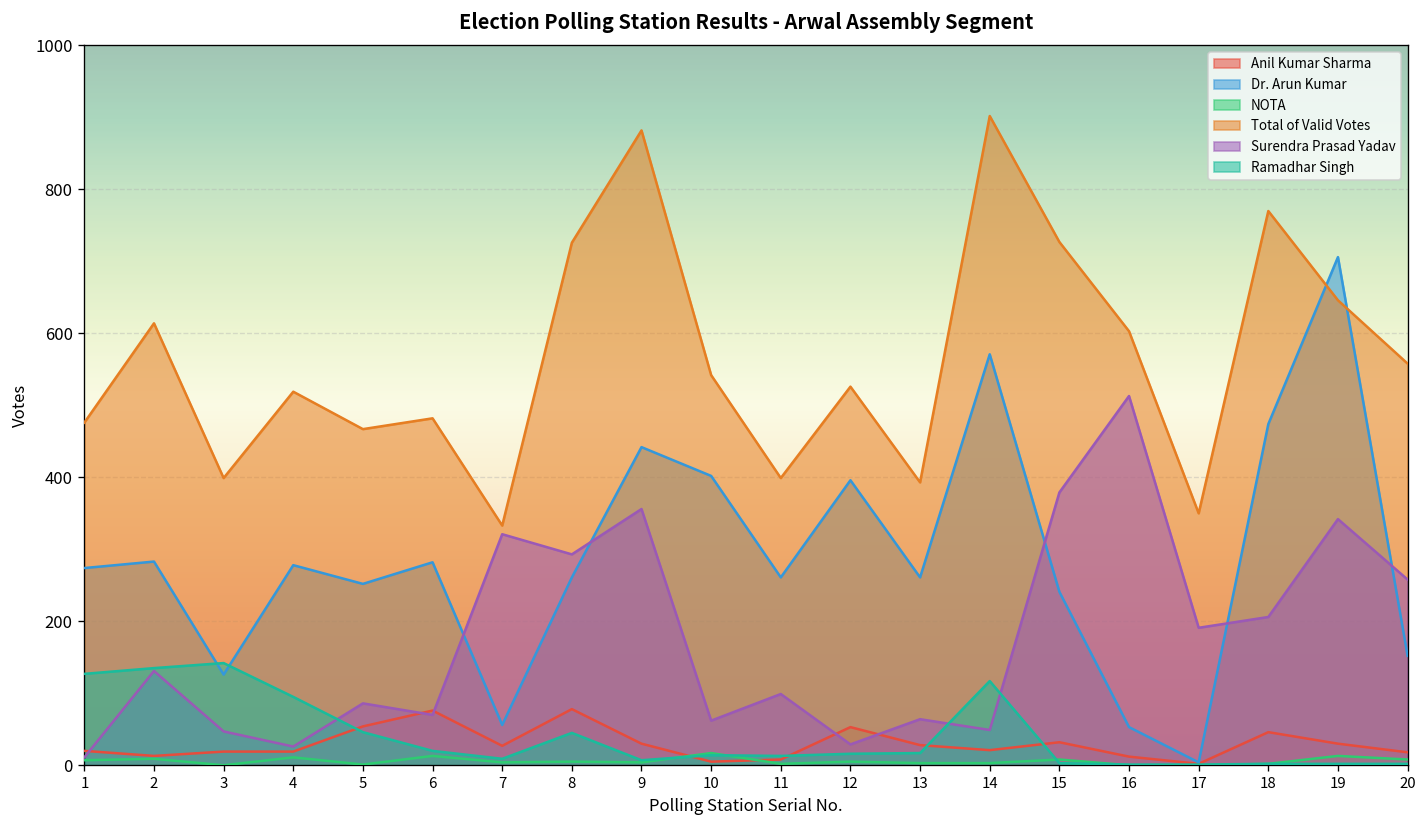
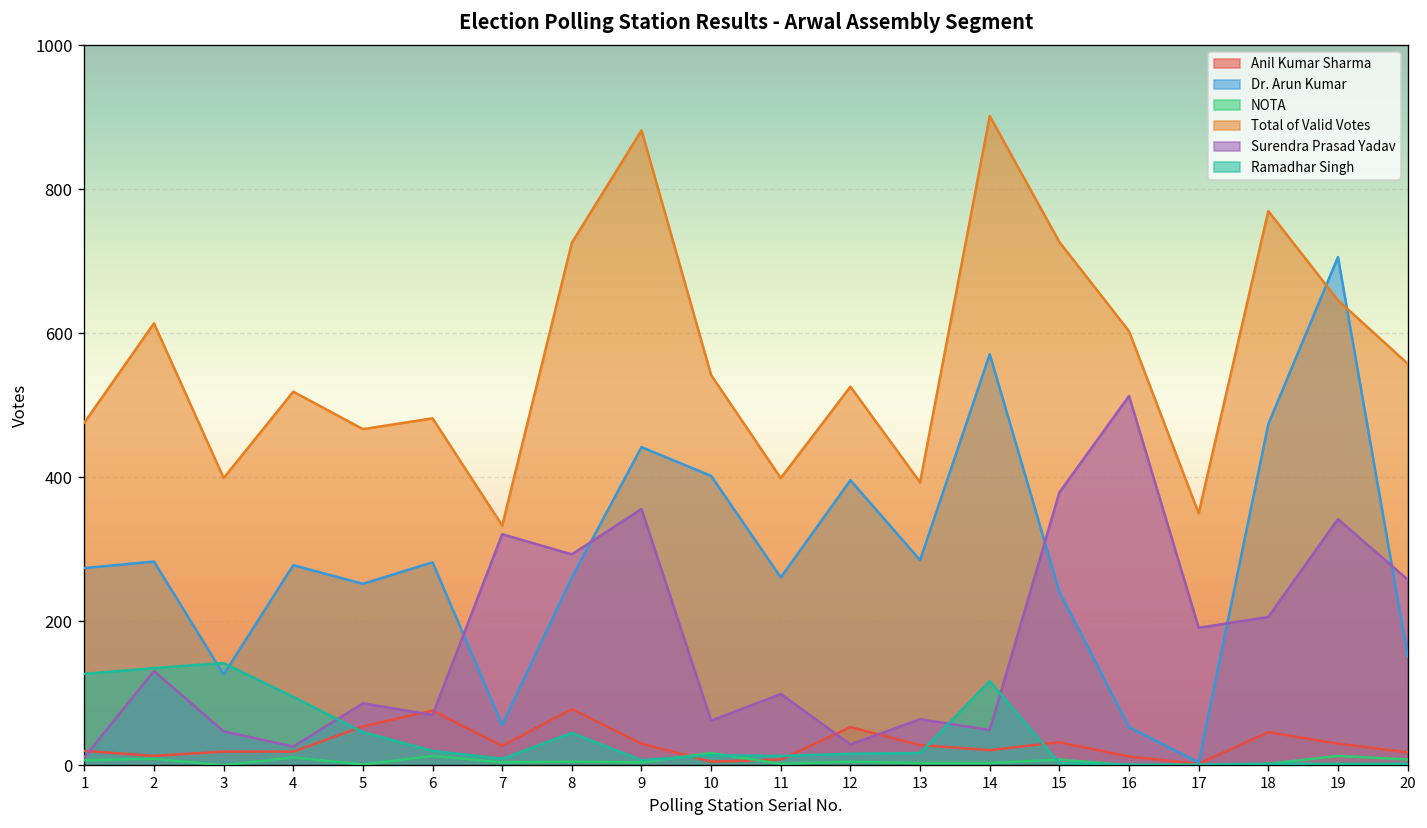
Dr. Arun Kumar, 13: 260 -> 290
